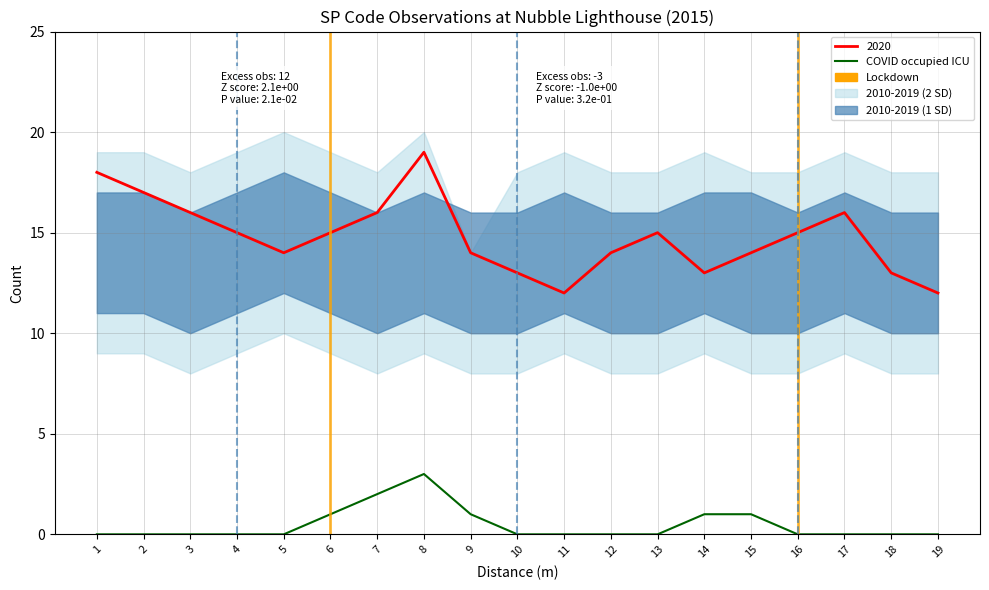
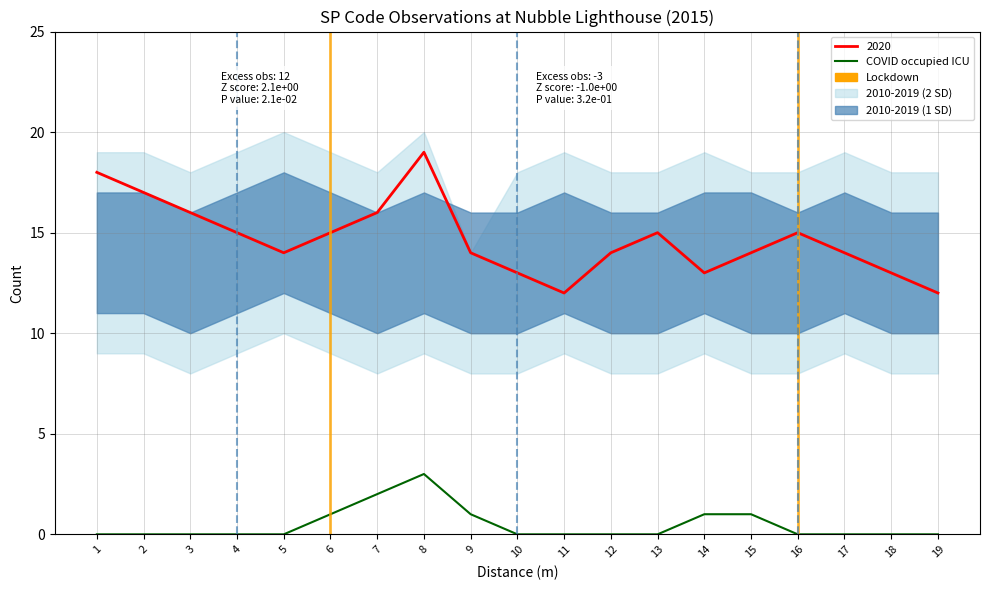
2020, 17: 16 -> 14
